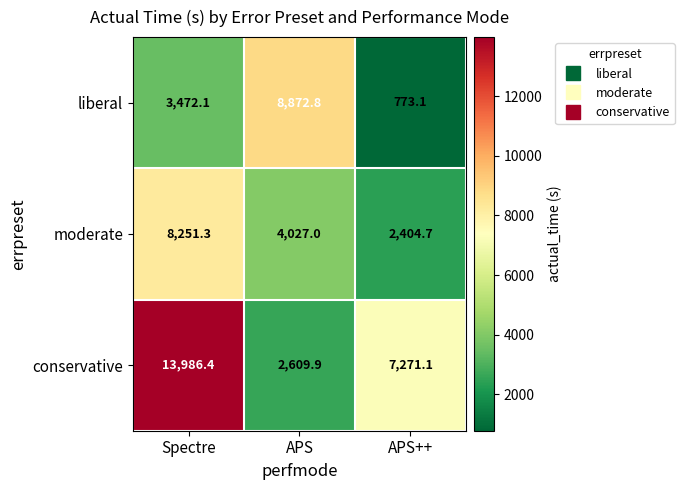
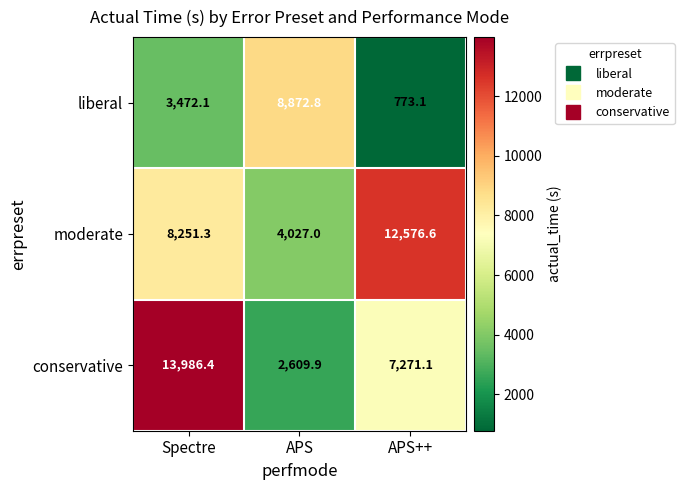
moderate, APS++: 2,404.7 -> 12,576.6
